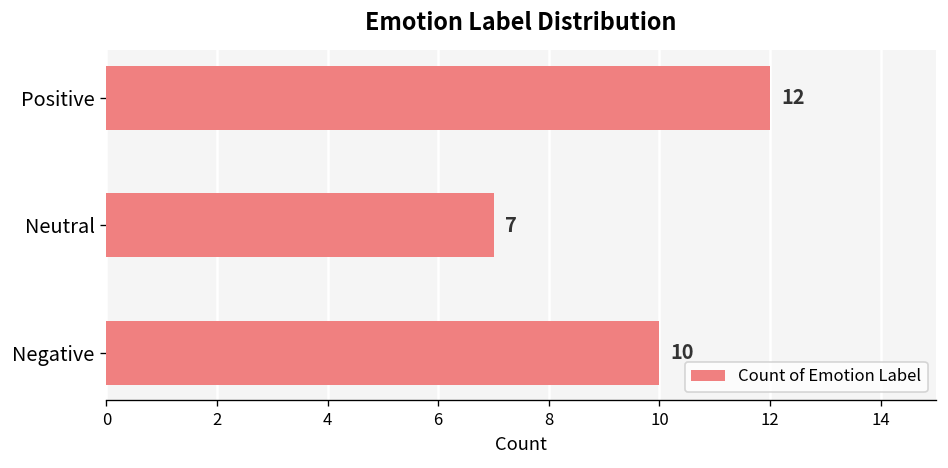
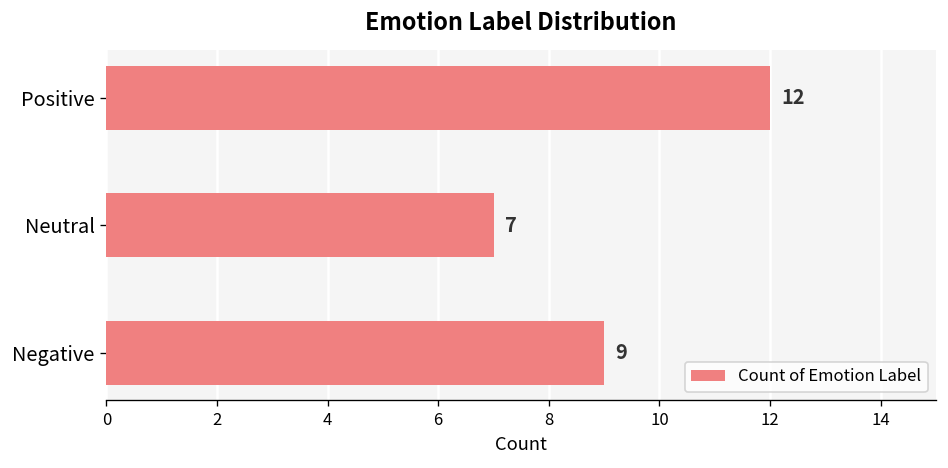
Negative: 10 -> 9
